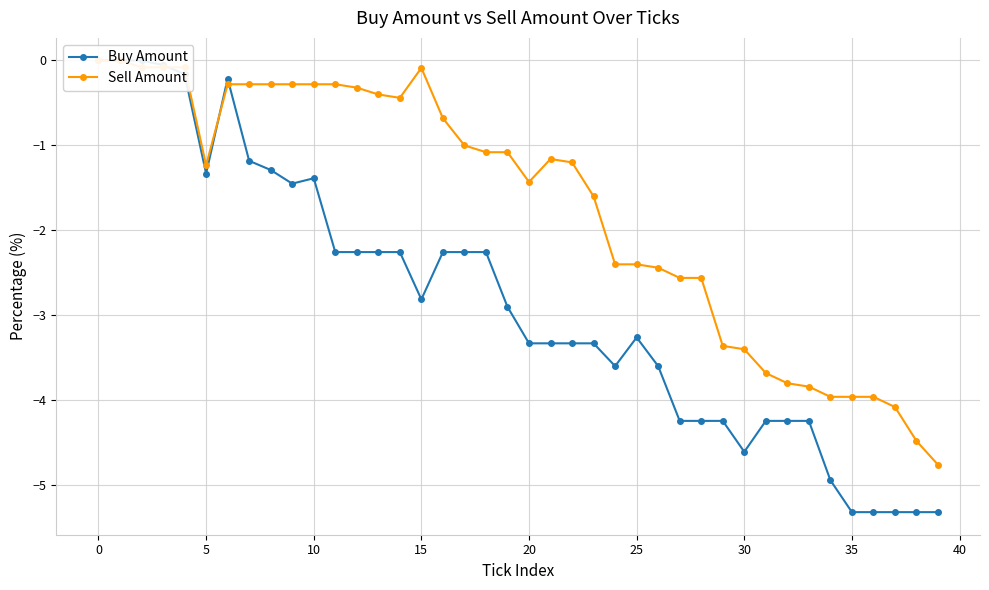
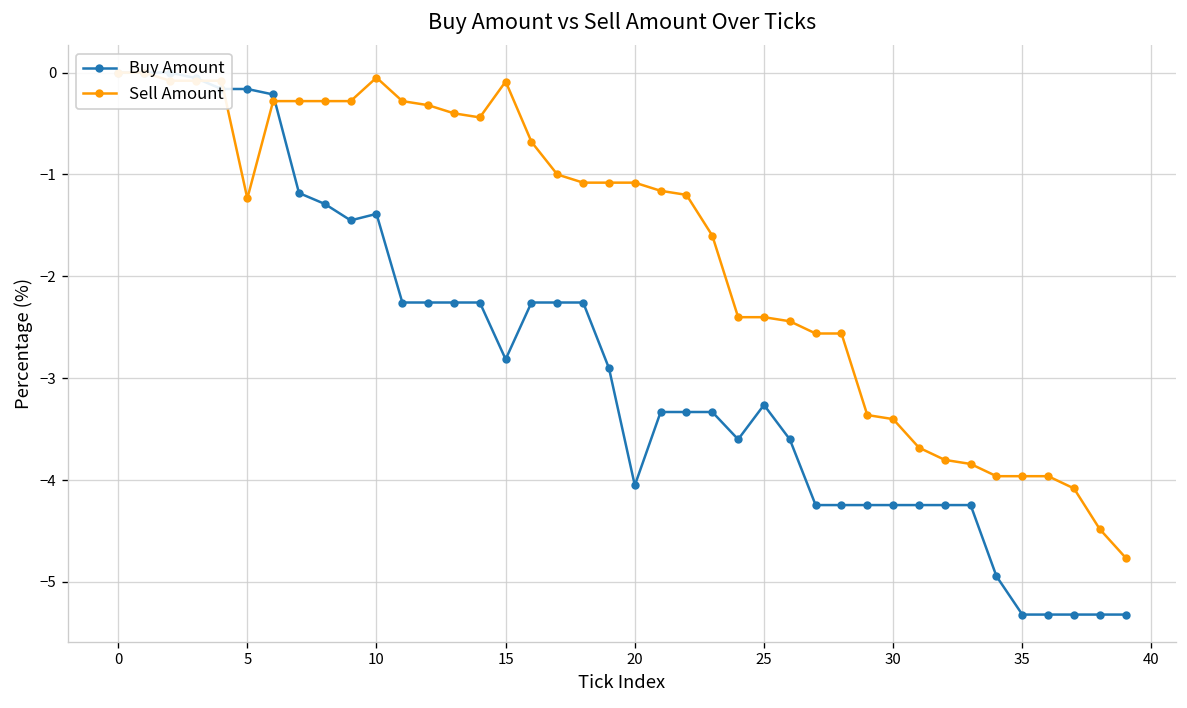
Buy Amount, 5: -1.3 -> -0.2
Sell Amount, 10: -0.3 -> 0.0
Buy Amount, 20: -3.3 -> -4.1
Sell Amount, 20: -1.4 -> -1.1
Buy Amount, 30: -4.6 -> -4.2
